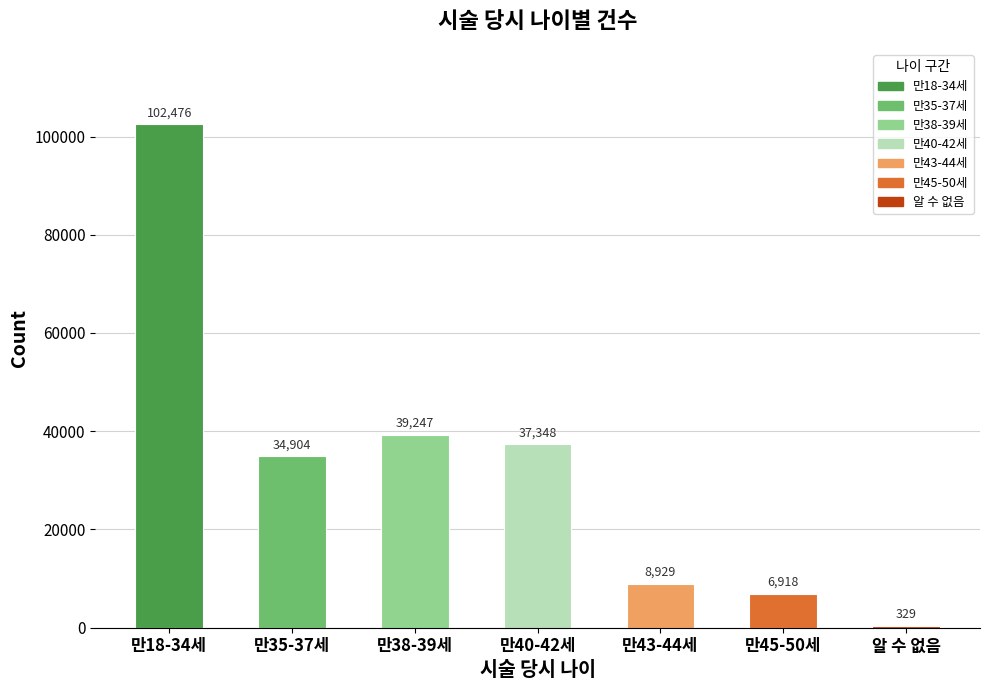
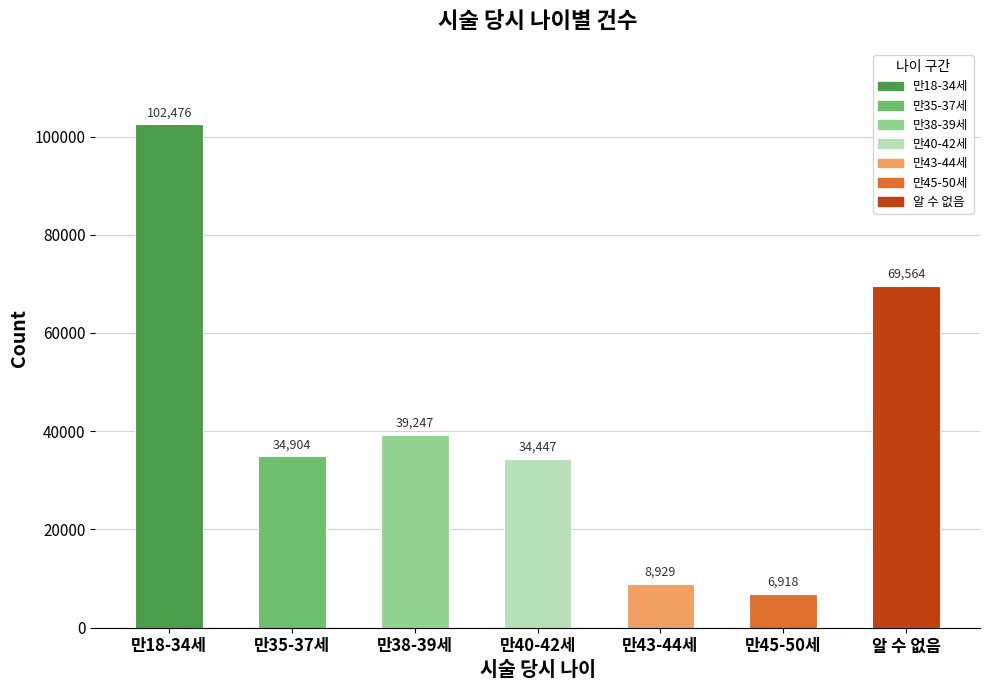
만40-42세: 37,348 -> 34,447
알 수 없음: 329 -> 69,564
